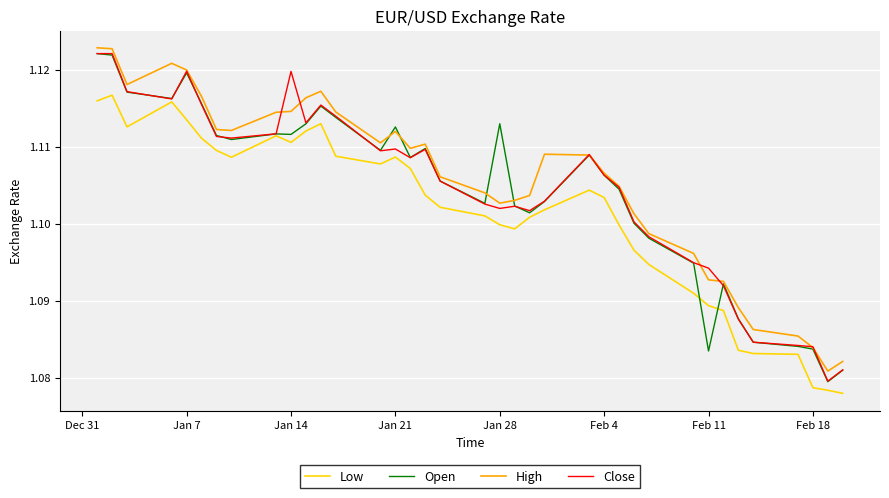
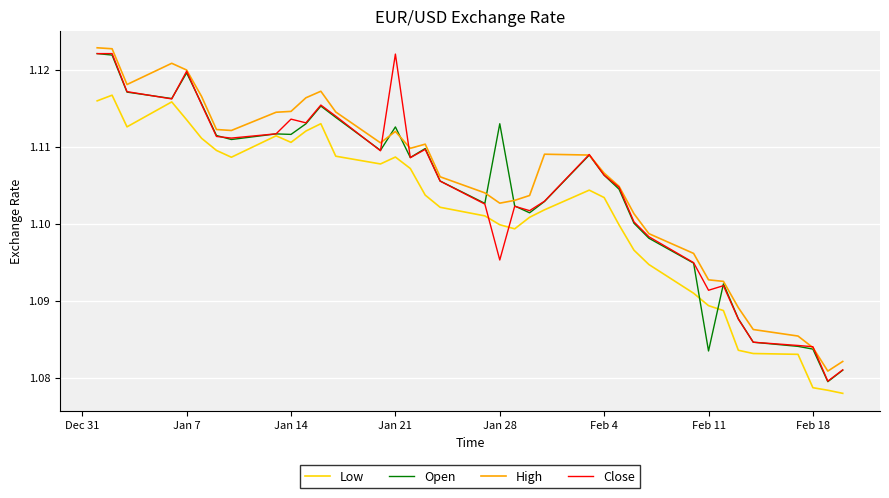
Close, Jan 14: 1.120 -> 1.114
Close, Jan 21: 1.110 -> 1.122
Close, Jan 28: 1.102 -> 1.095
Close, Feb 11: 1.094 -> 1.091
